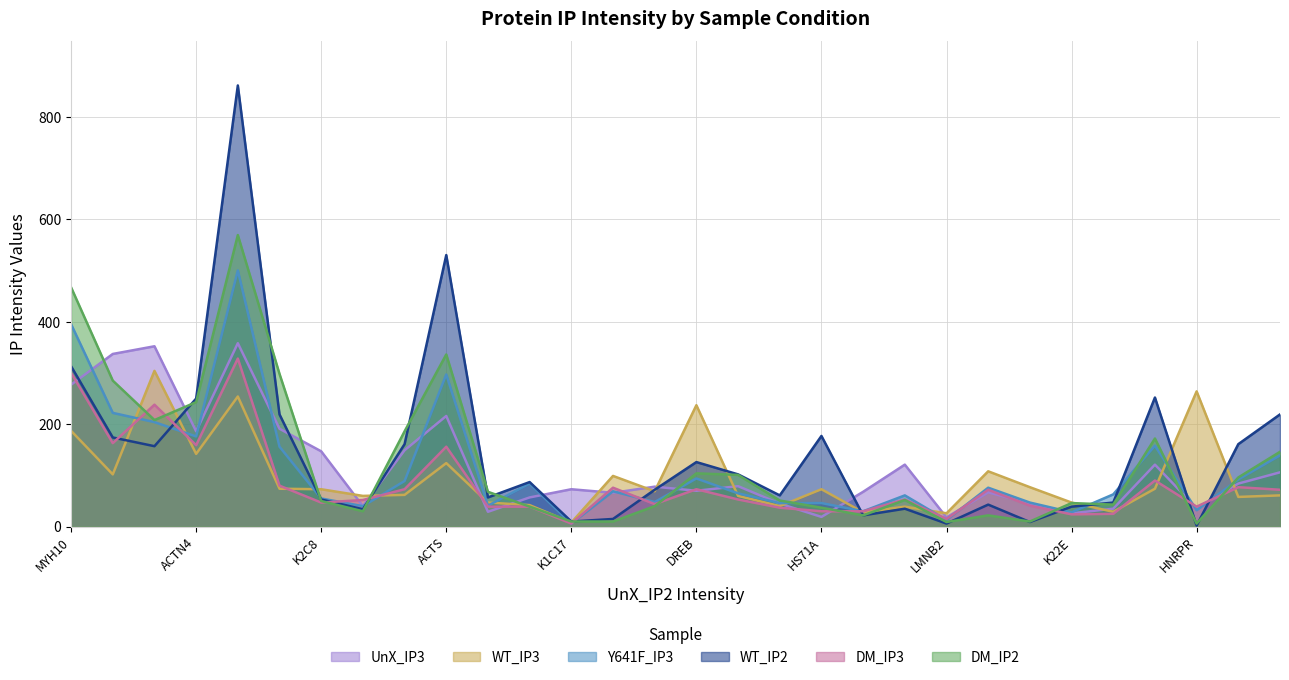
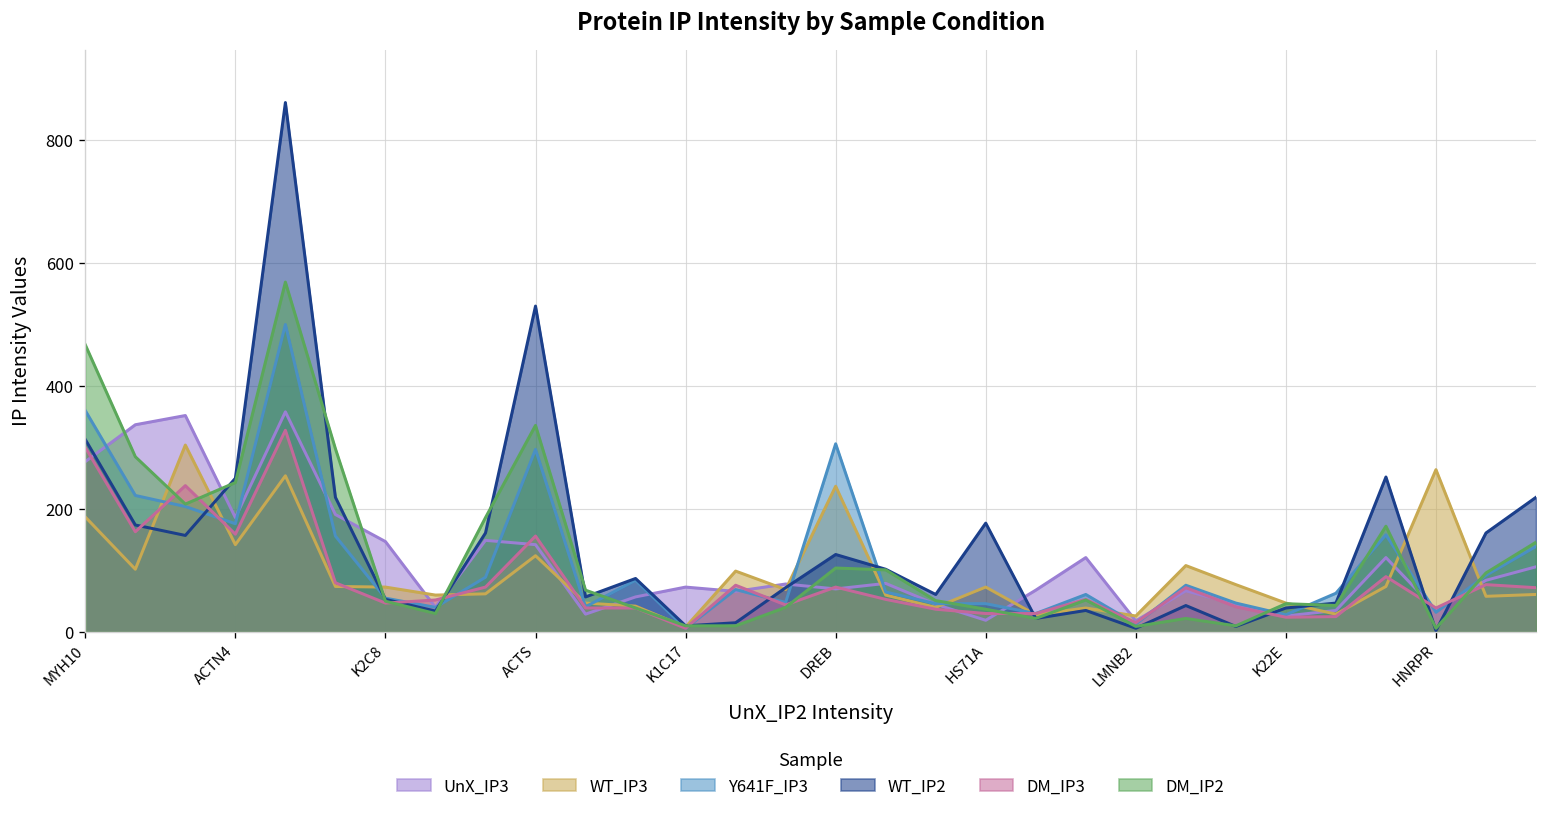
Y641F_IP3, MYH10: 400 -> 360
UnX_IP3, ACTS: 220 -> 140
Y641F_IP3, DREB: 90 -> 310
